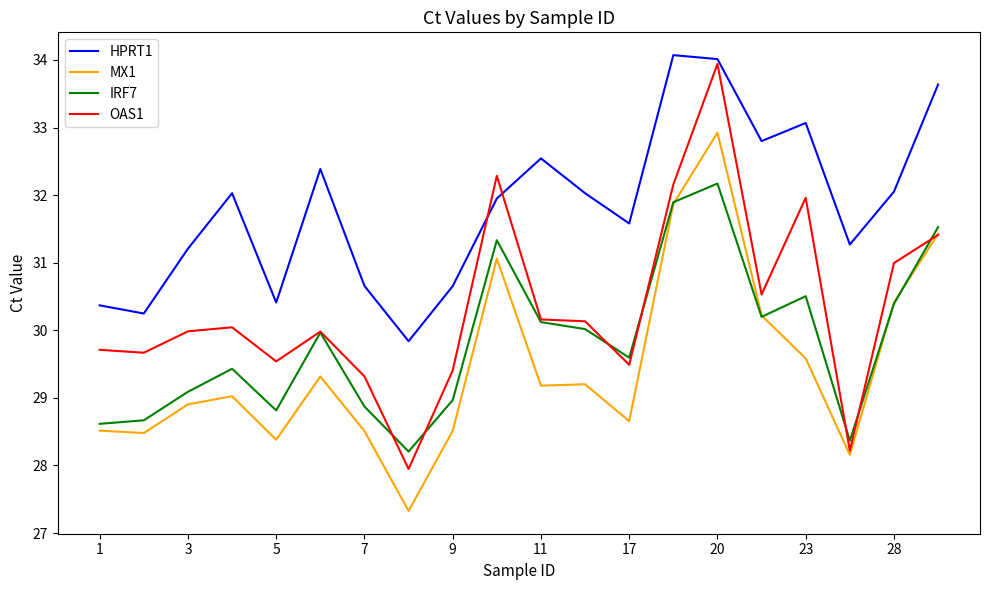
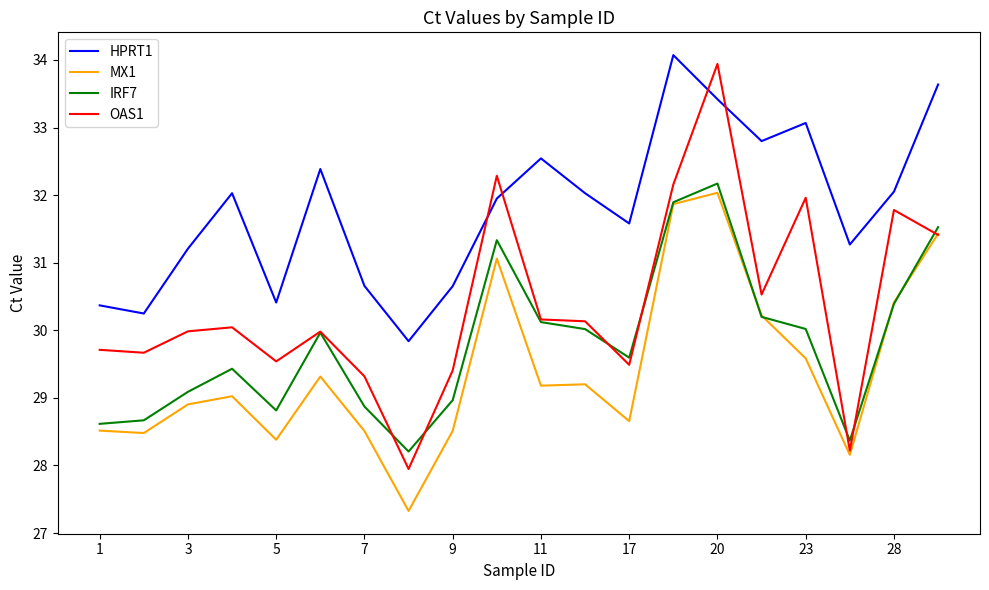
HPRT1, 20: 34.0 -> 33.4
MX1, 20: 32.9 -> 32.0
IRF7, 23: 30.5 -> 30.0
OAS1, 28: 31.0 -> 31.8
